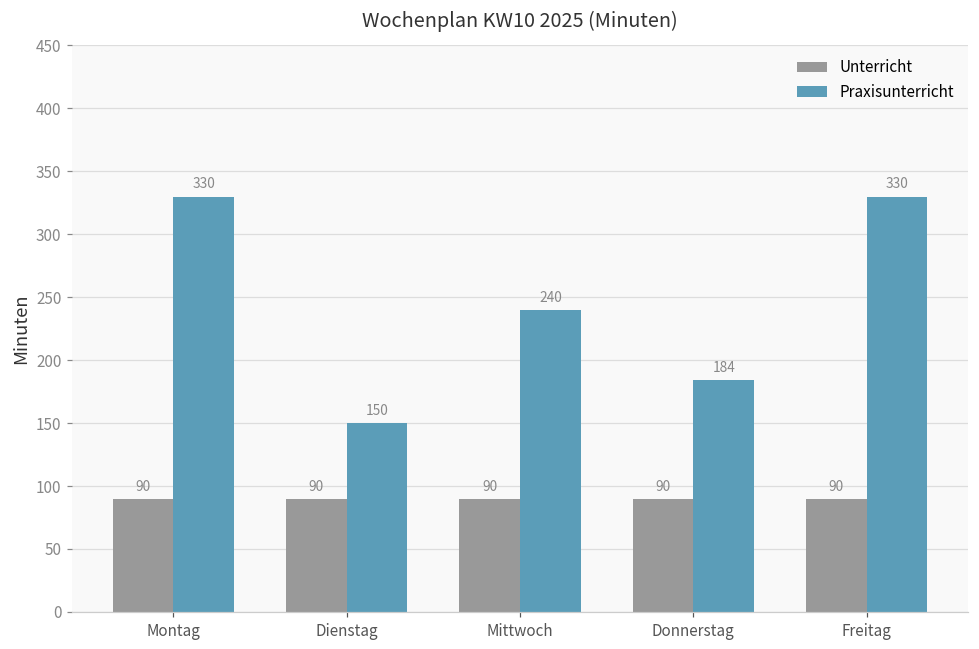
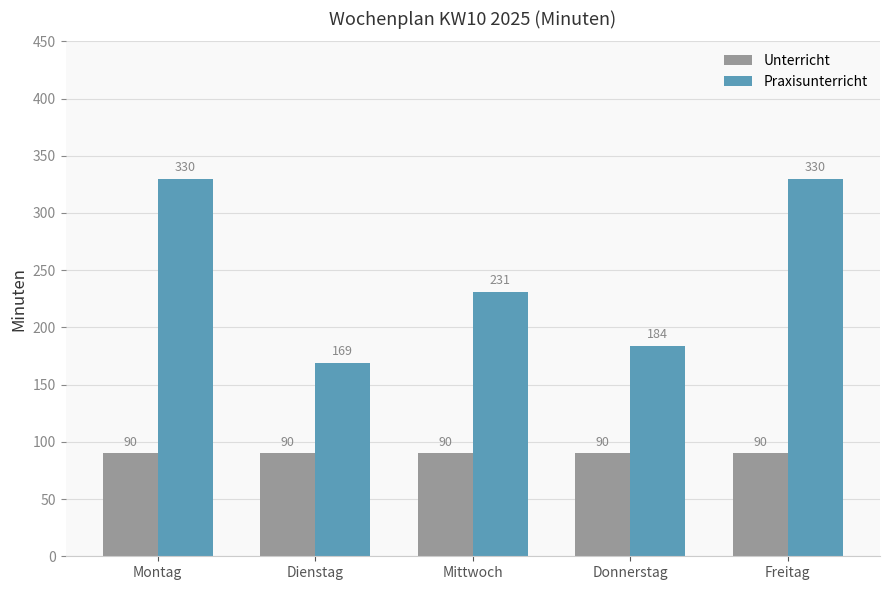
Praxisunterricht, Dienstag: 150 -> 169
Praxisunterricht, Mittwoch: 240 -> 231
